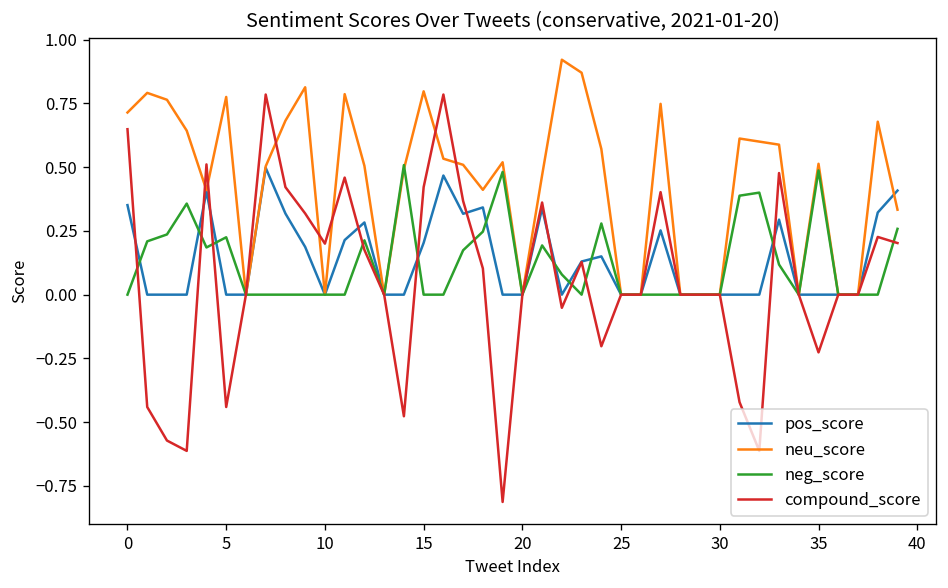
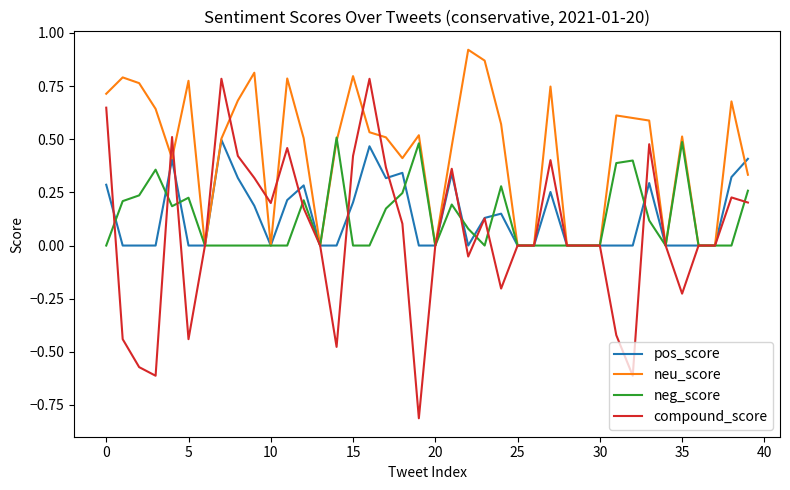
pos_score, 0: 0.35 -> 0.29
